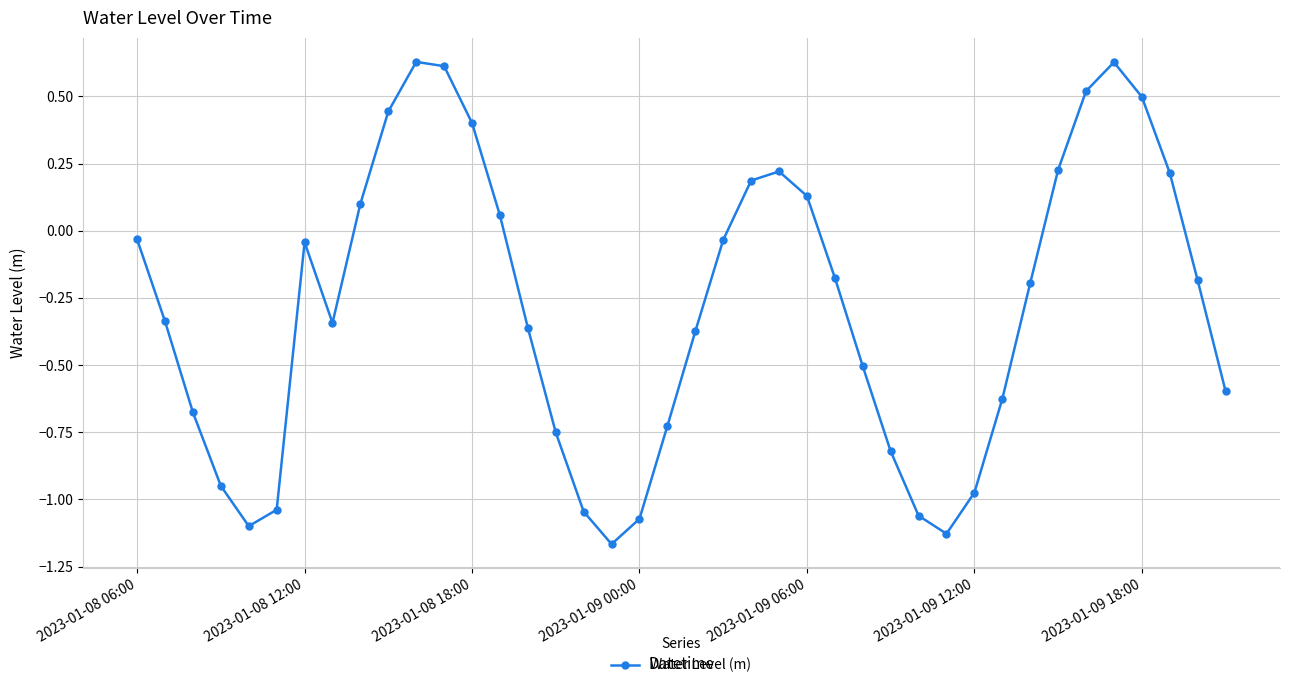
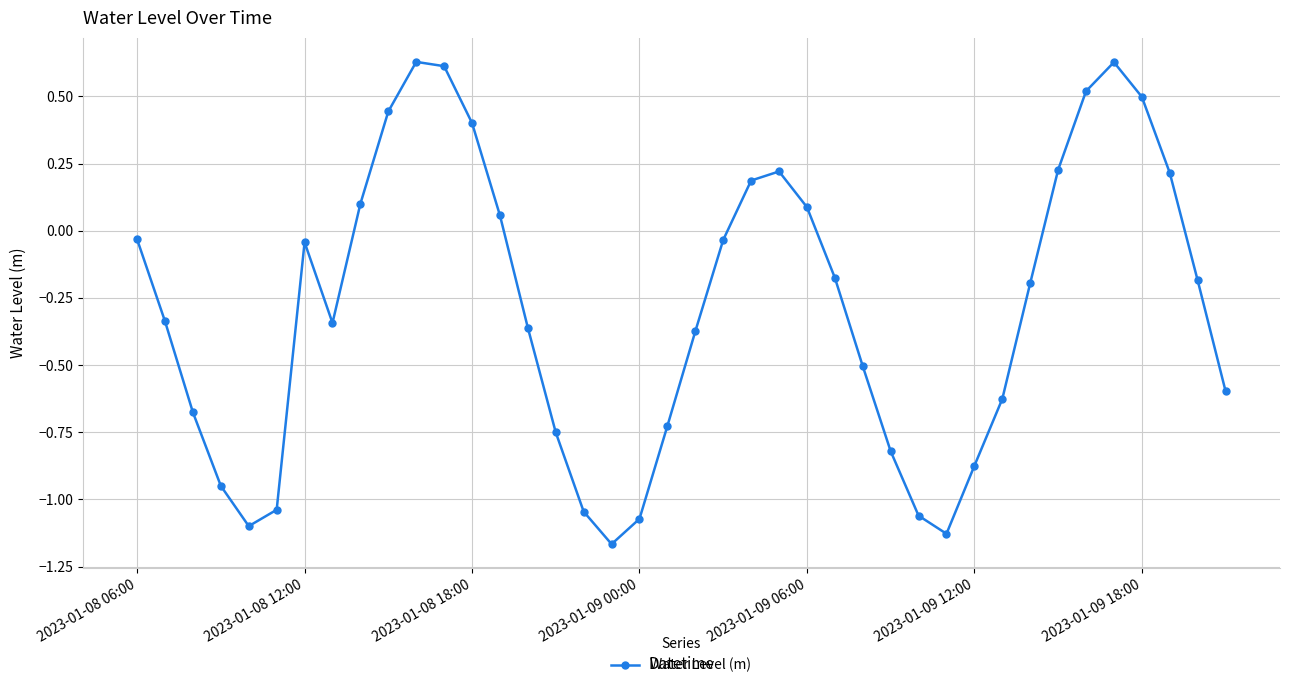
2023-01-09 06:00: 0.13 -> 0.09
2023-01-09 12:00: -0.97 -> -0.87
